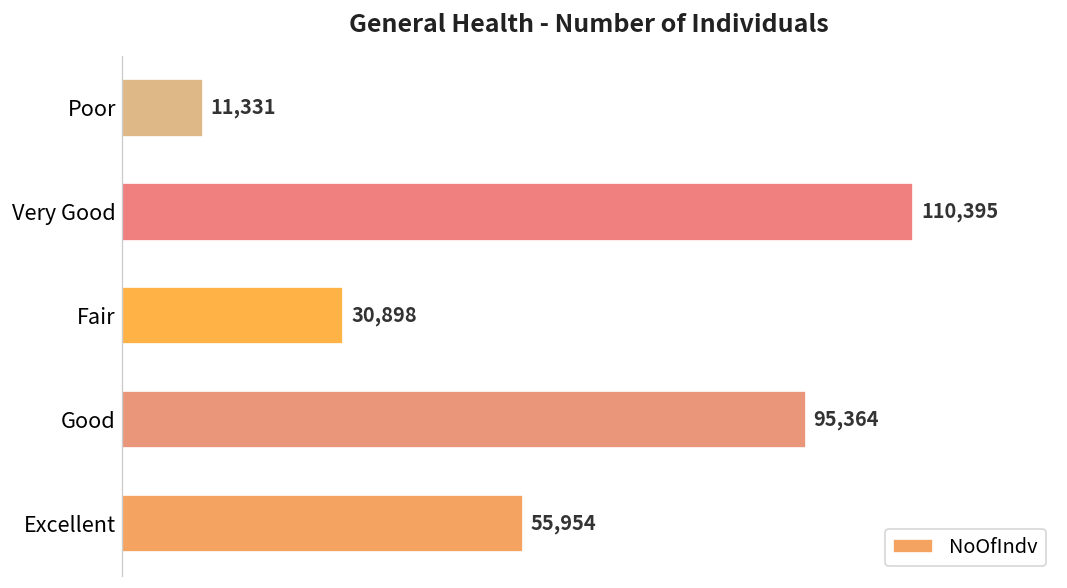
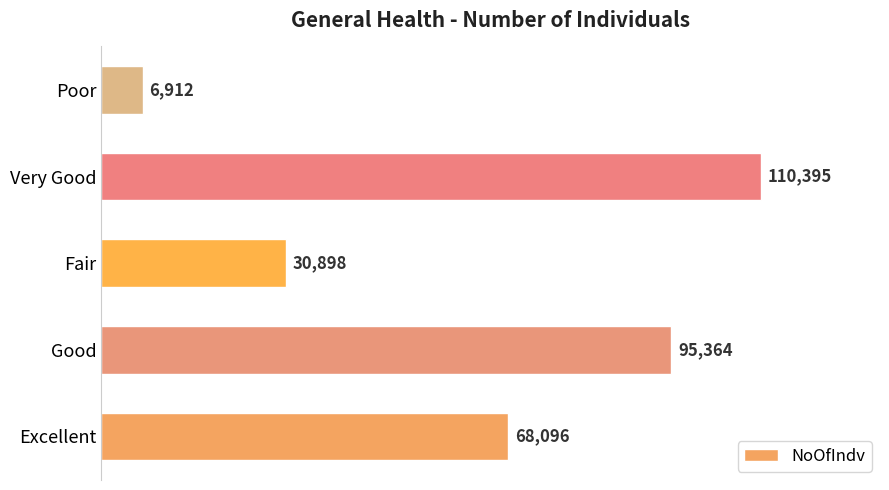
Poor: 11,331 -> 6,912
Excellent: 55,954 -> 68,096
